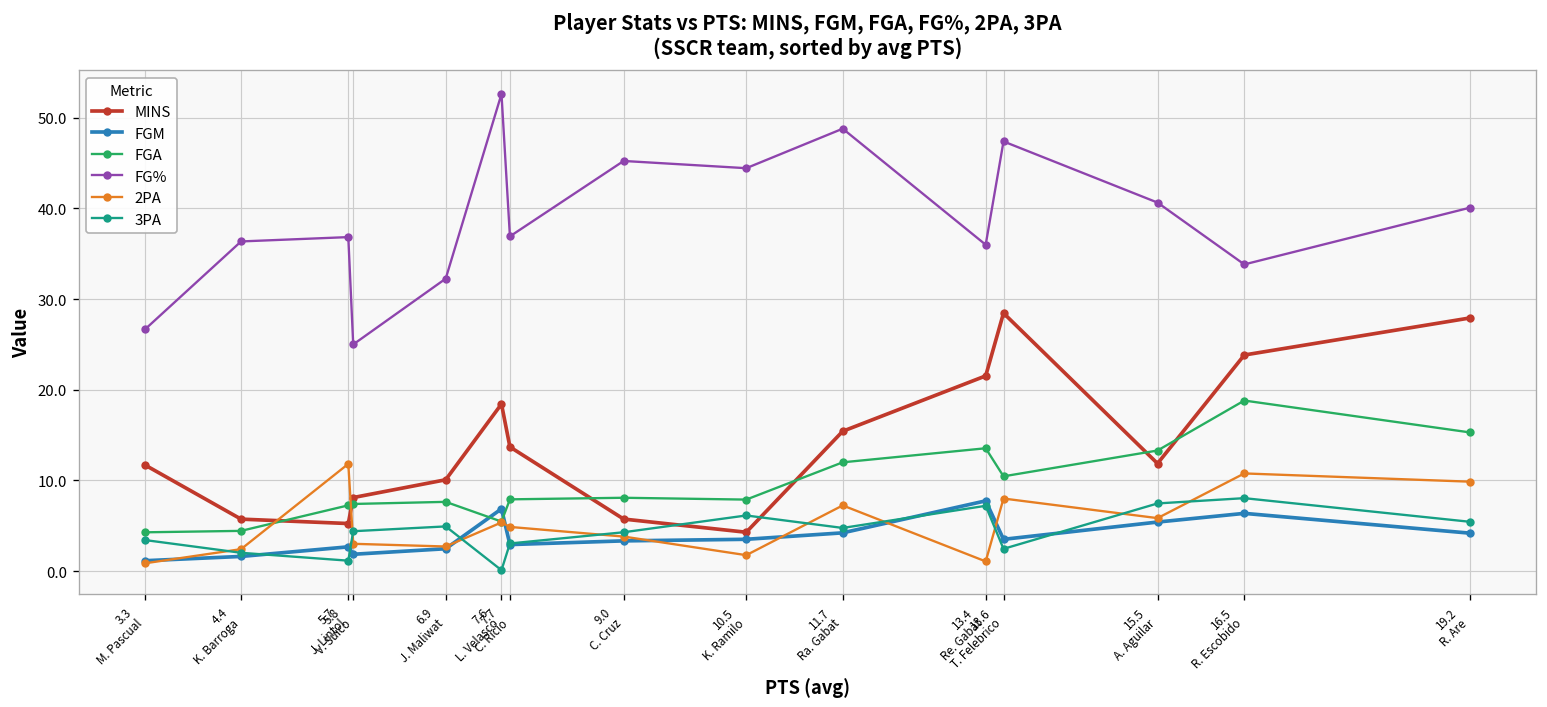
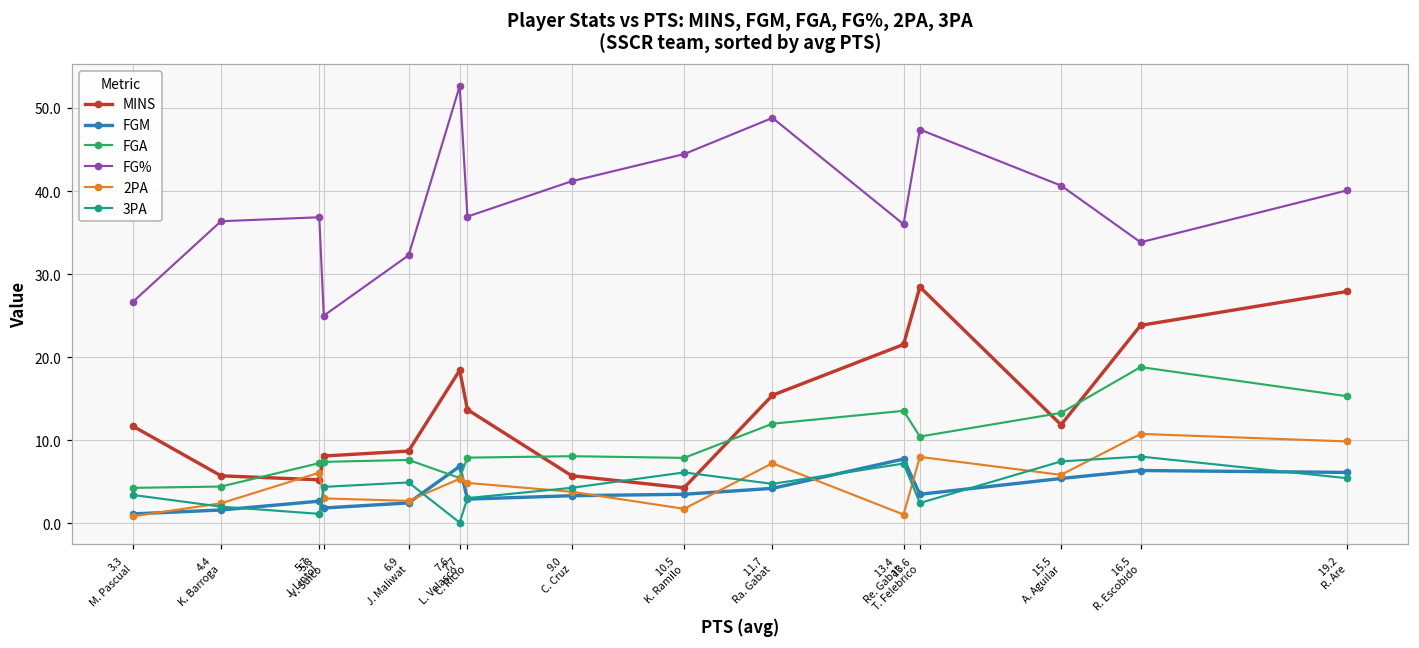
2PA, 5.7 J. Lintol: 12 -> 6
MINS, 6.9 J. Maliwat: 10 -> 9
FG%, 9.0 C. Cruz: 45 -> 41
FGM, 19.2 R. Are: 4 -> 6
